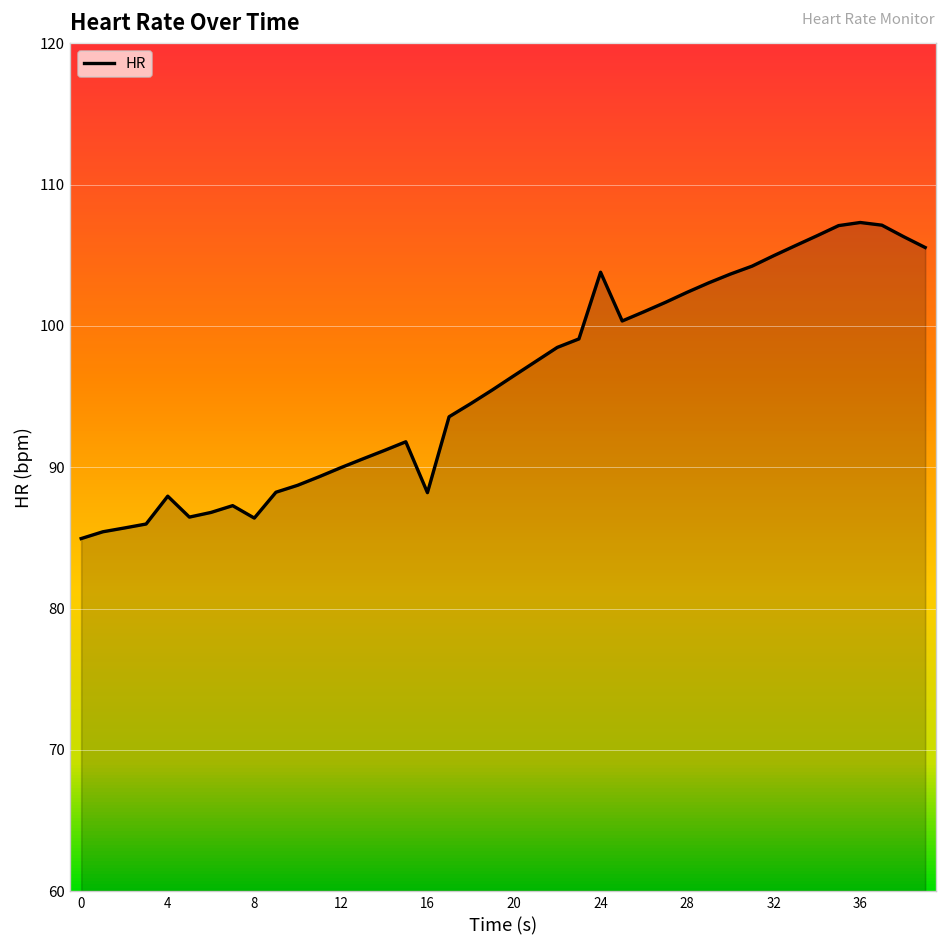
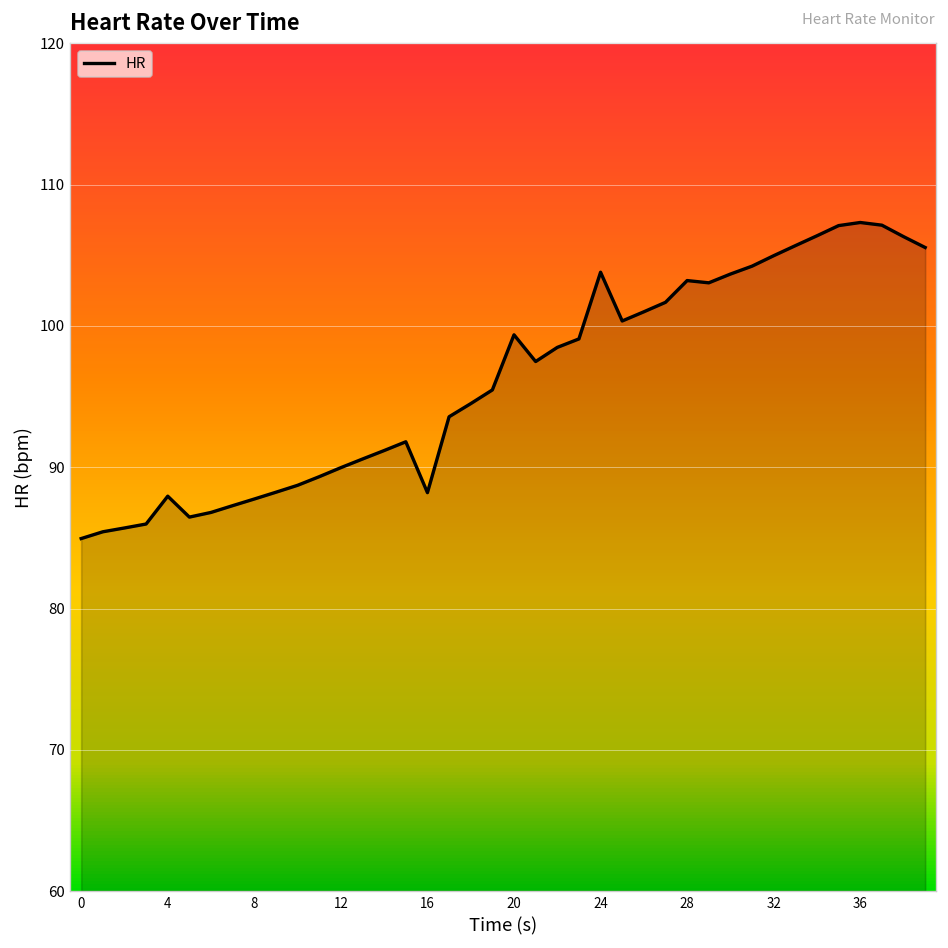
8: 86.4 -> 87.8
20: 96.5 -> 99.4
28: 102.4 -> 103.2
